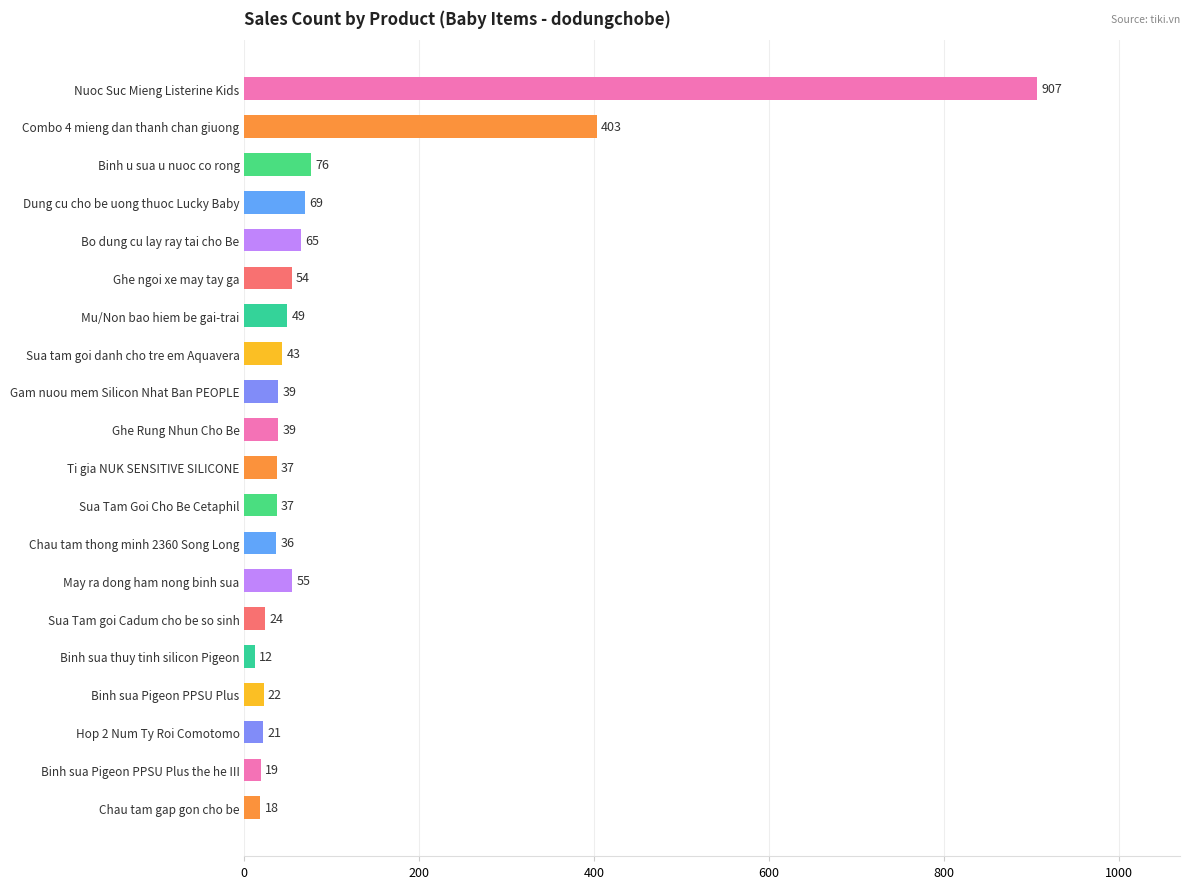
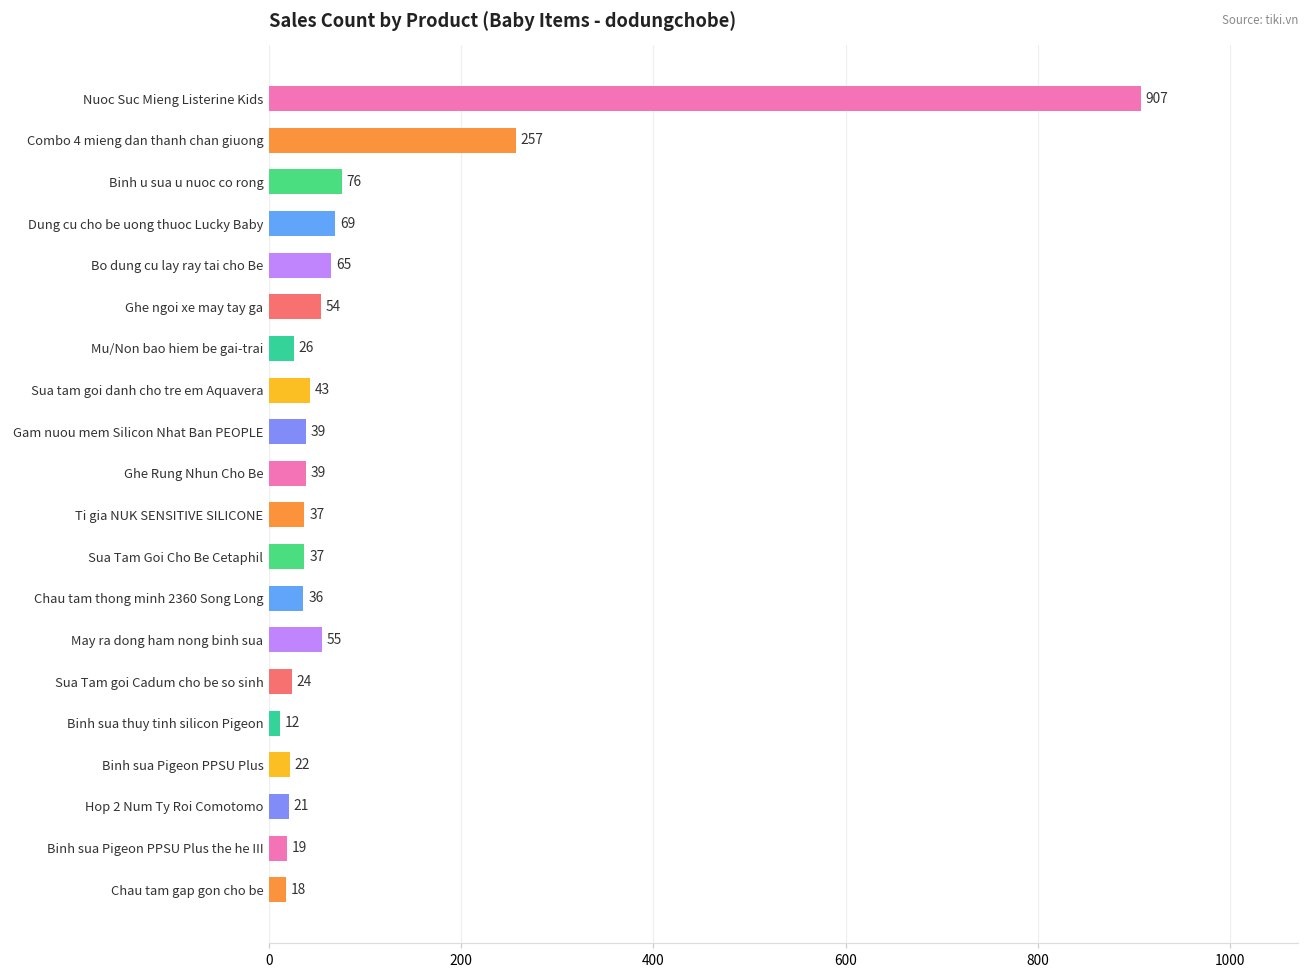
Combo 4 mieng dan thanh chan giuong: 403 -> 257
Mu/Non bao hiem be gai-trai: 49 -> 26
